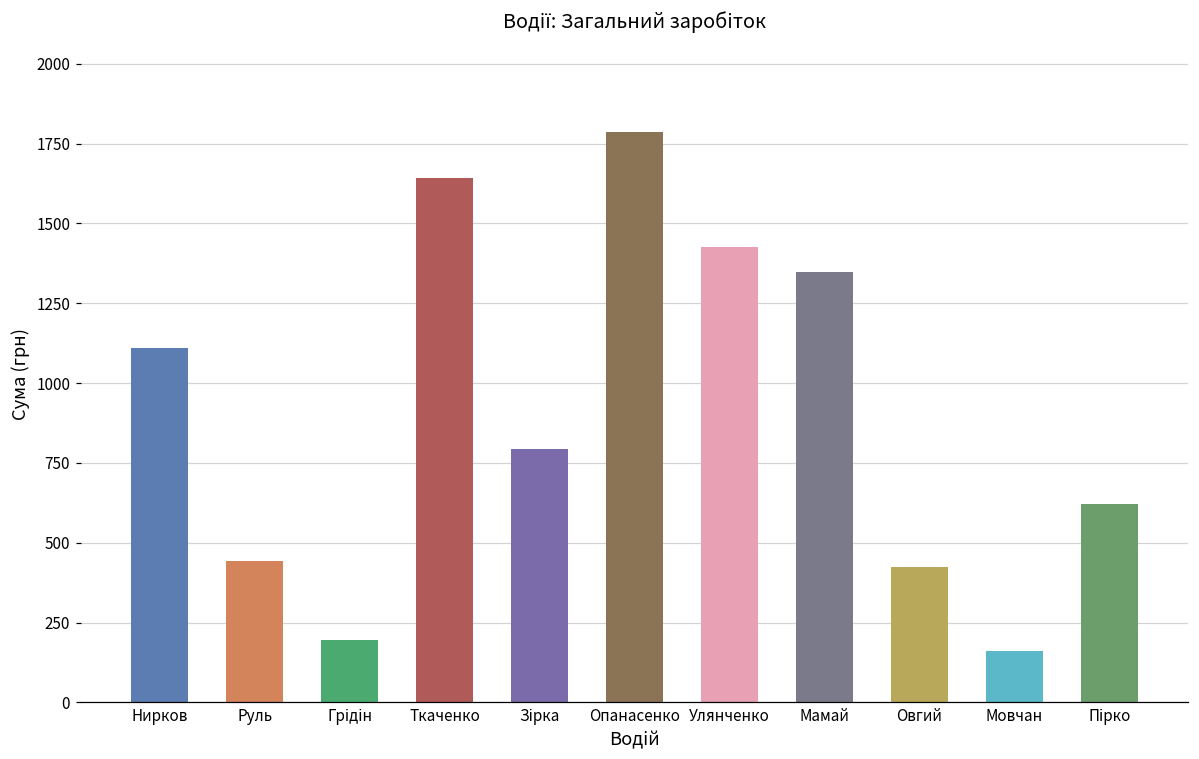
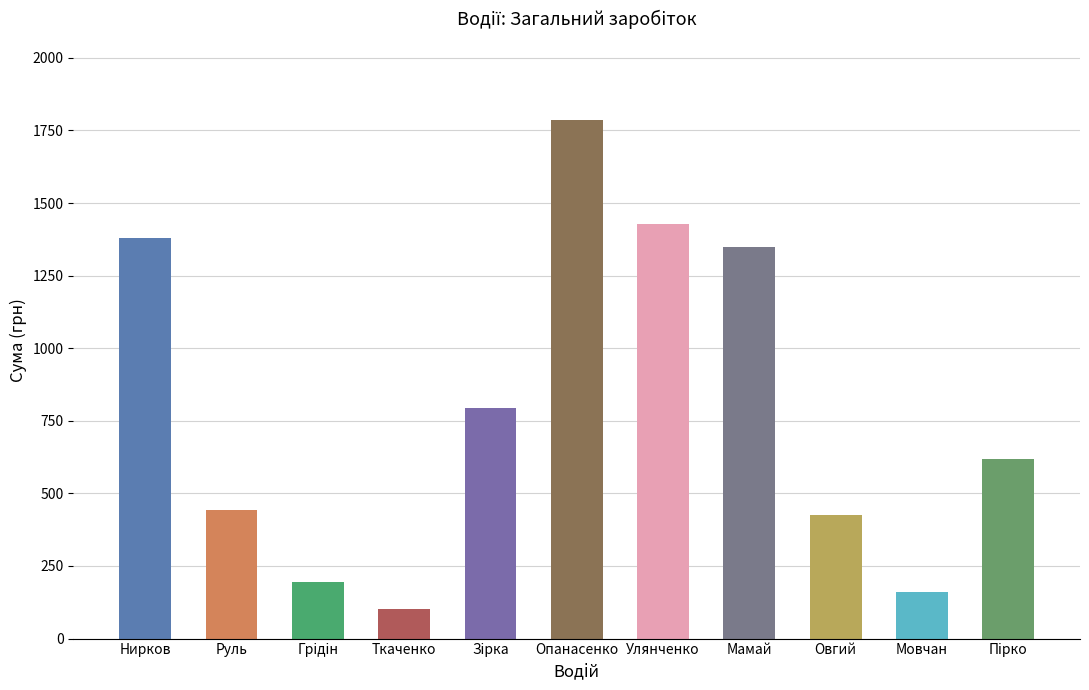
Нирков: 1110 -> 1380
Ткаченко: 1640 -> 100
